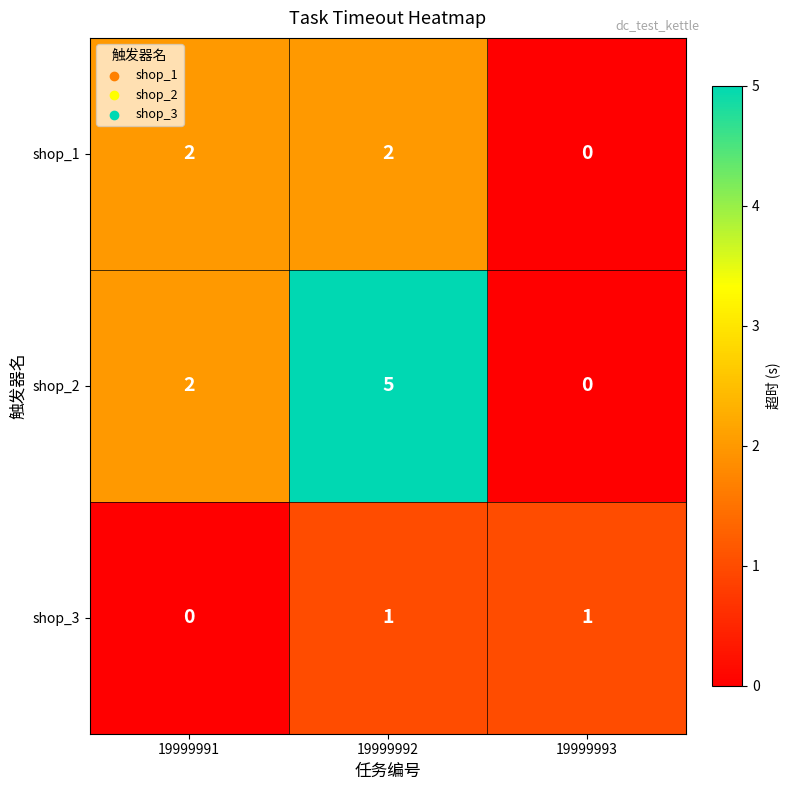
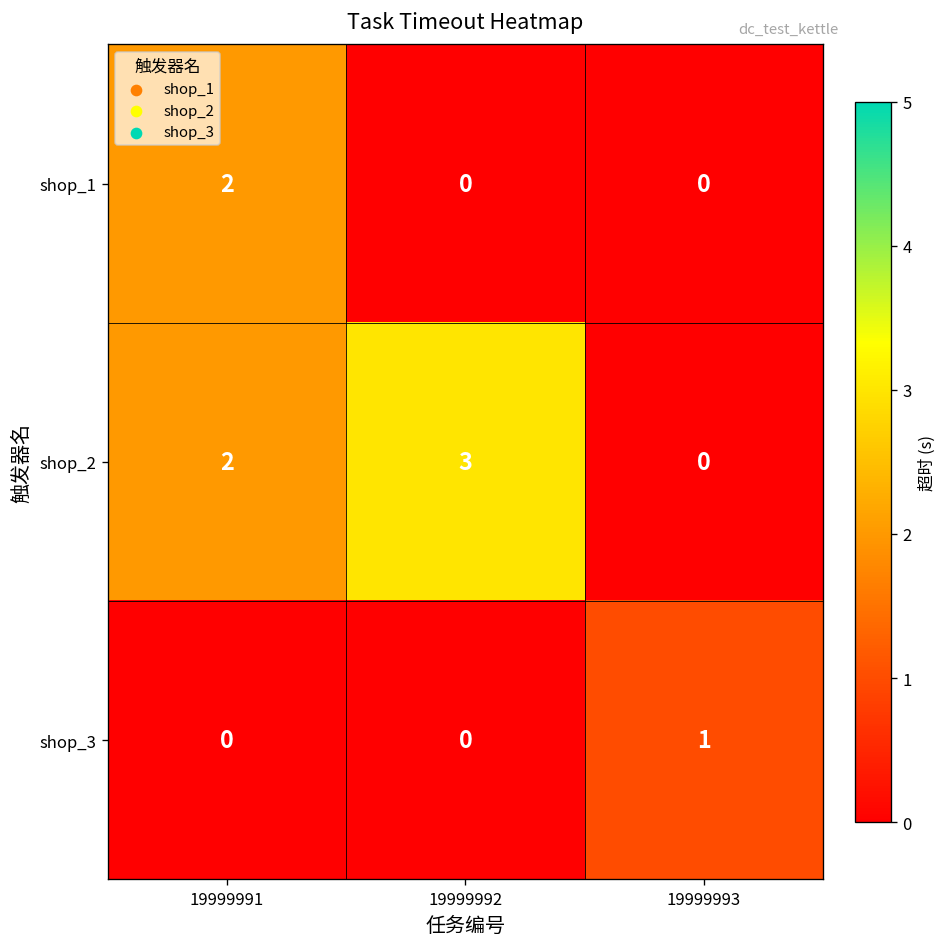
shop_1, 19999992: 2 -> 0
shop_2, 19999992: 5 -> 3
shop_3, 19999992: 1 -> 0
